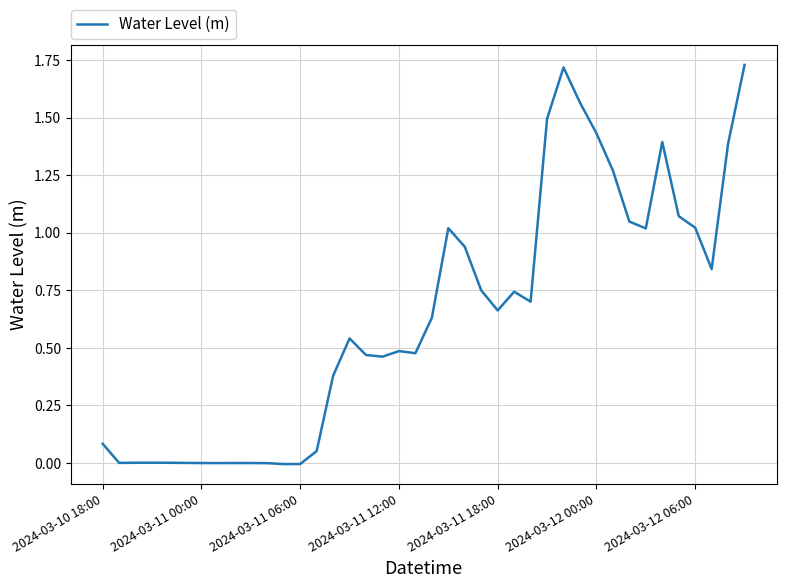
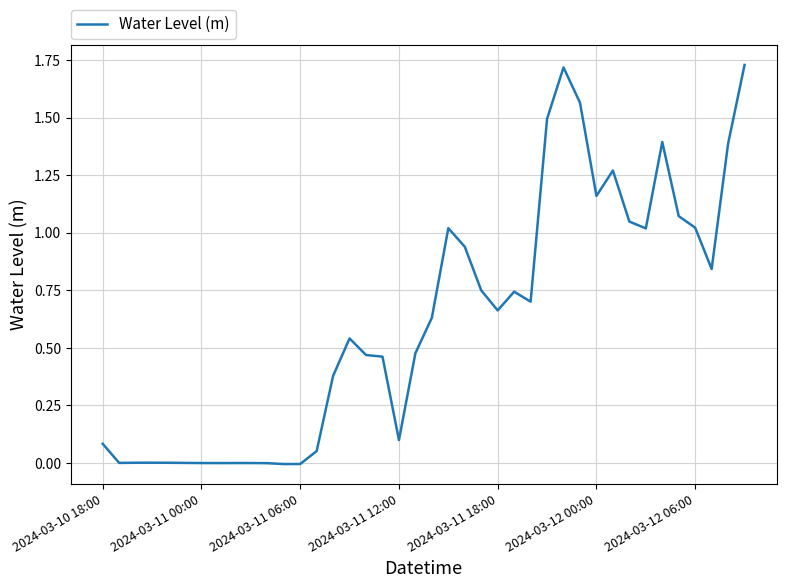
2024-03-11 12:00: 0.49 -> 0.10
2024-03-12 00:00: 1.43 -> 1.16
